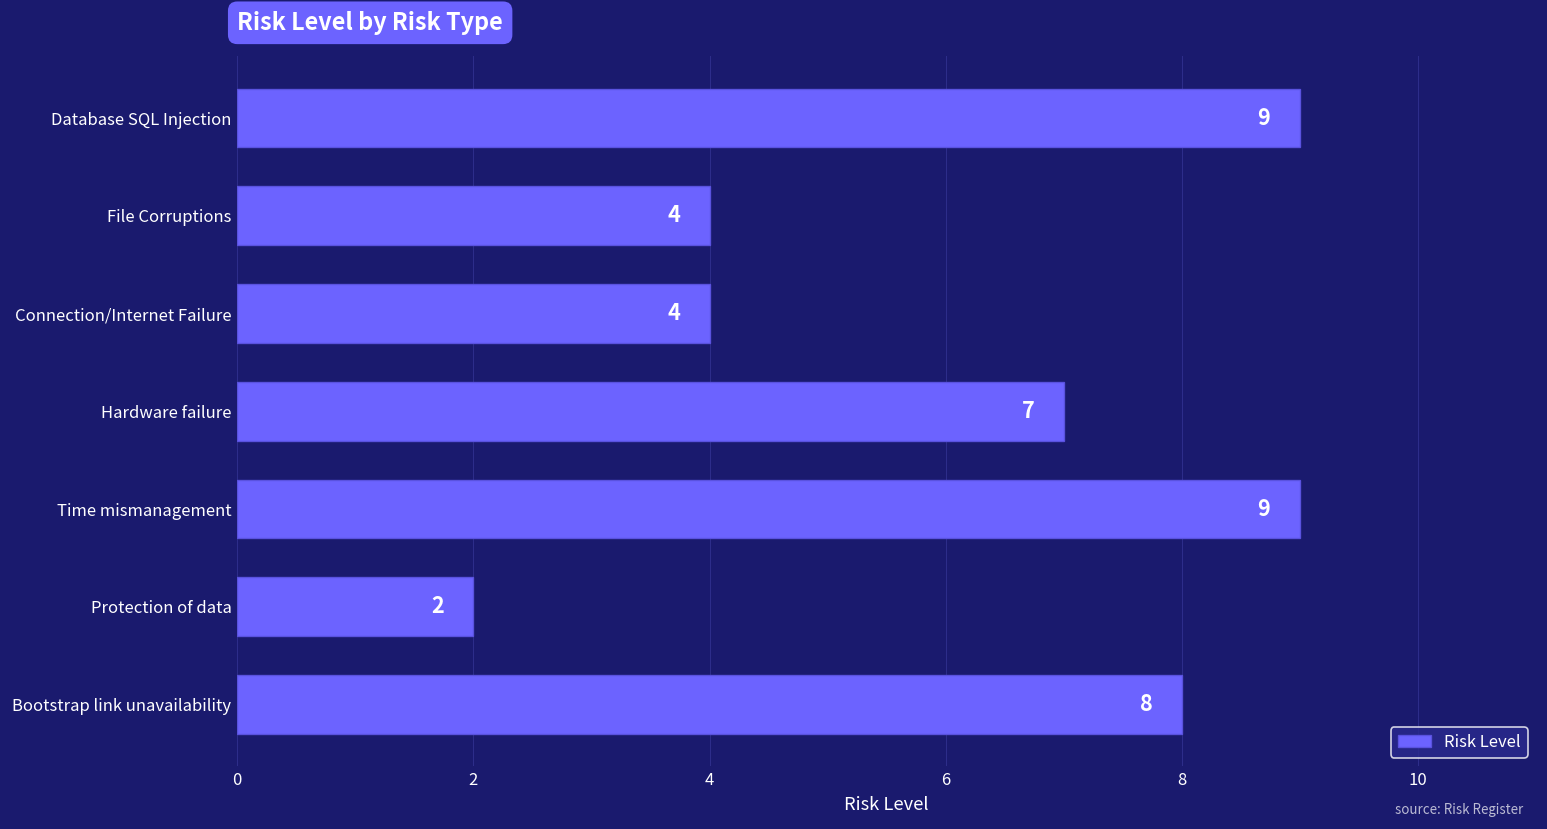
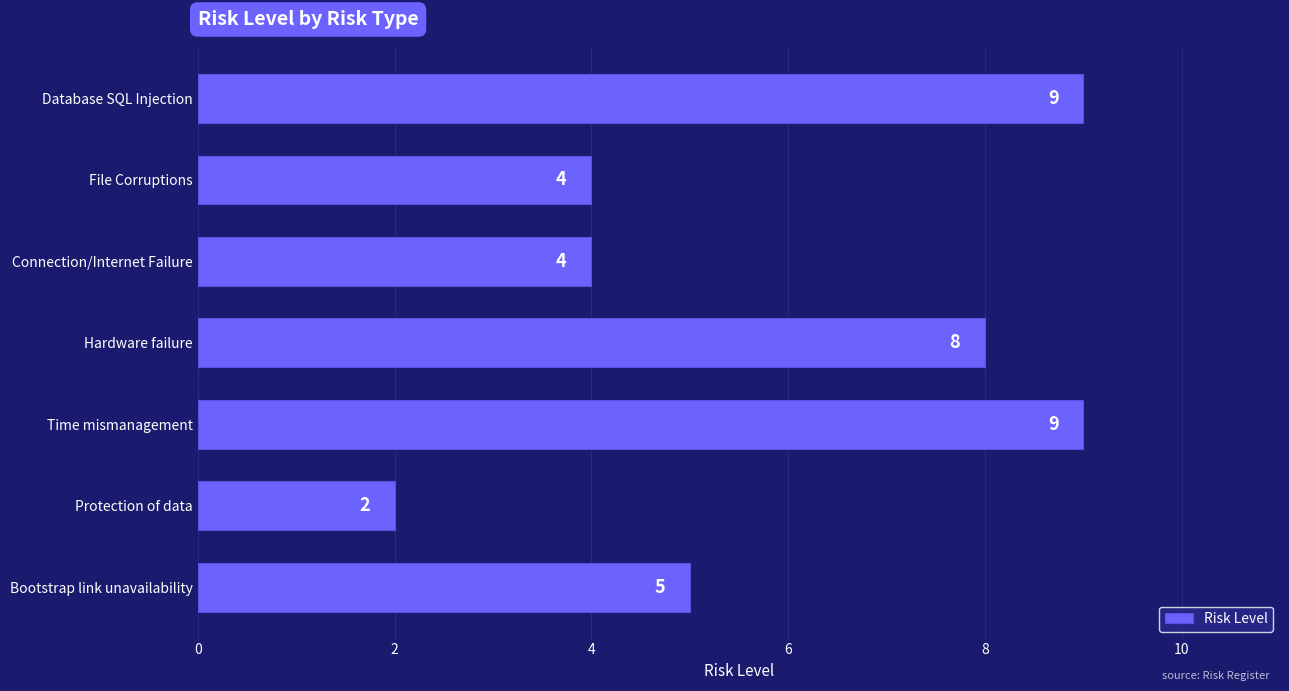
Hardware failure: 7 -> 8
Bootstrap link unavailability: 8 -> 5
